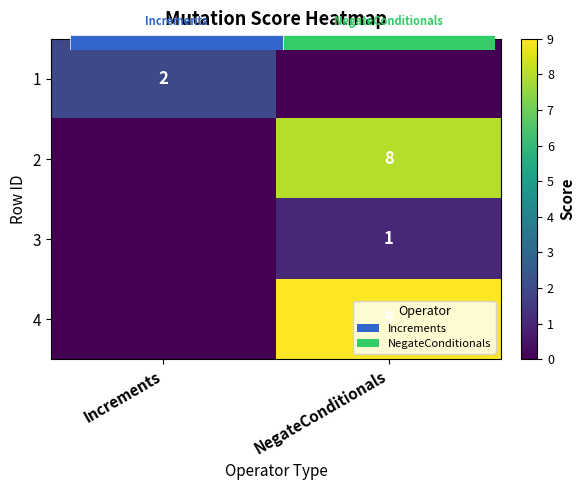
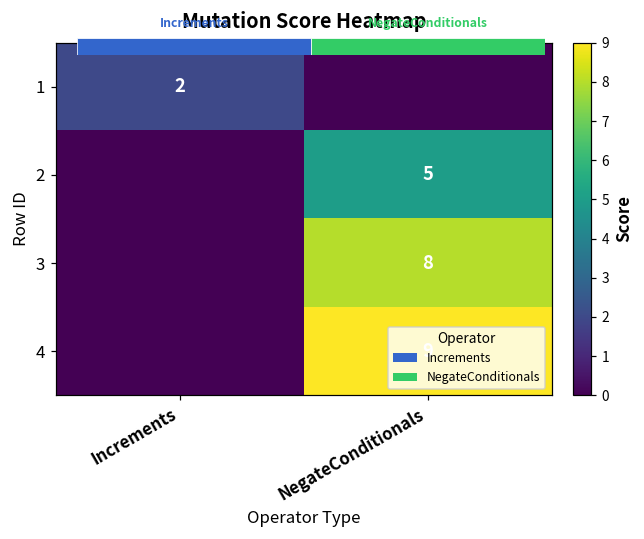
Mutation Score Heatmap, 2, NegateConditionals: 8 -> 5
Mutation Score Heatmap, 3, NegateConditionals: 1 -> 8
